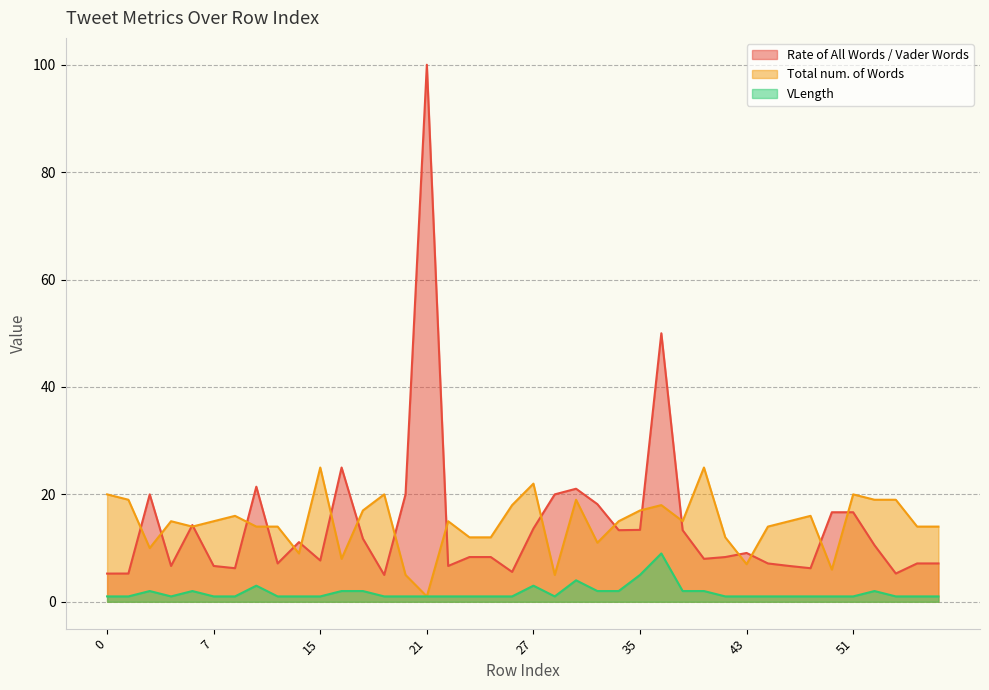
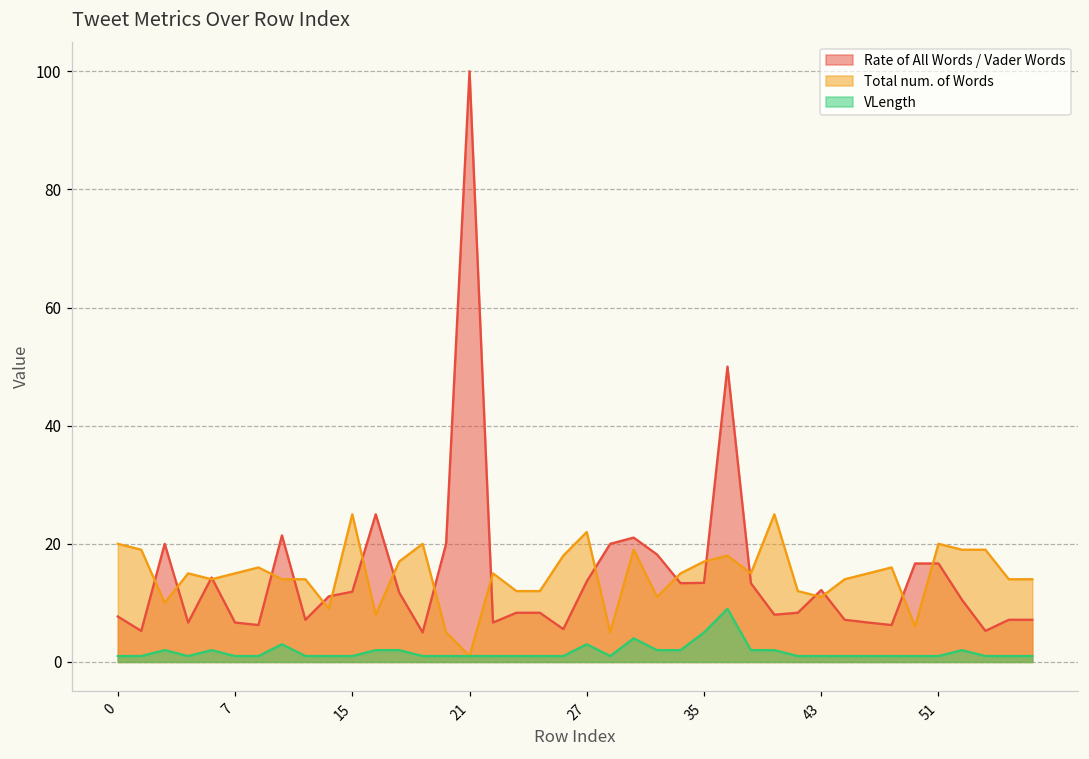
Rate of All Words / Vader Words, 0: 5 -> 8
Rate of All Words / Vader Words, 15: 8 -> 12
Rate of All Words / Vader Words, 43: 9 -> 12
Total num. of Words, 43: 7 -> 11
